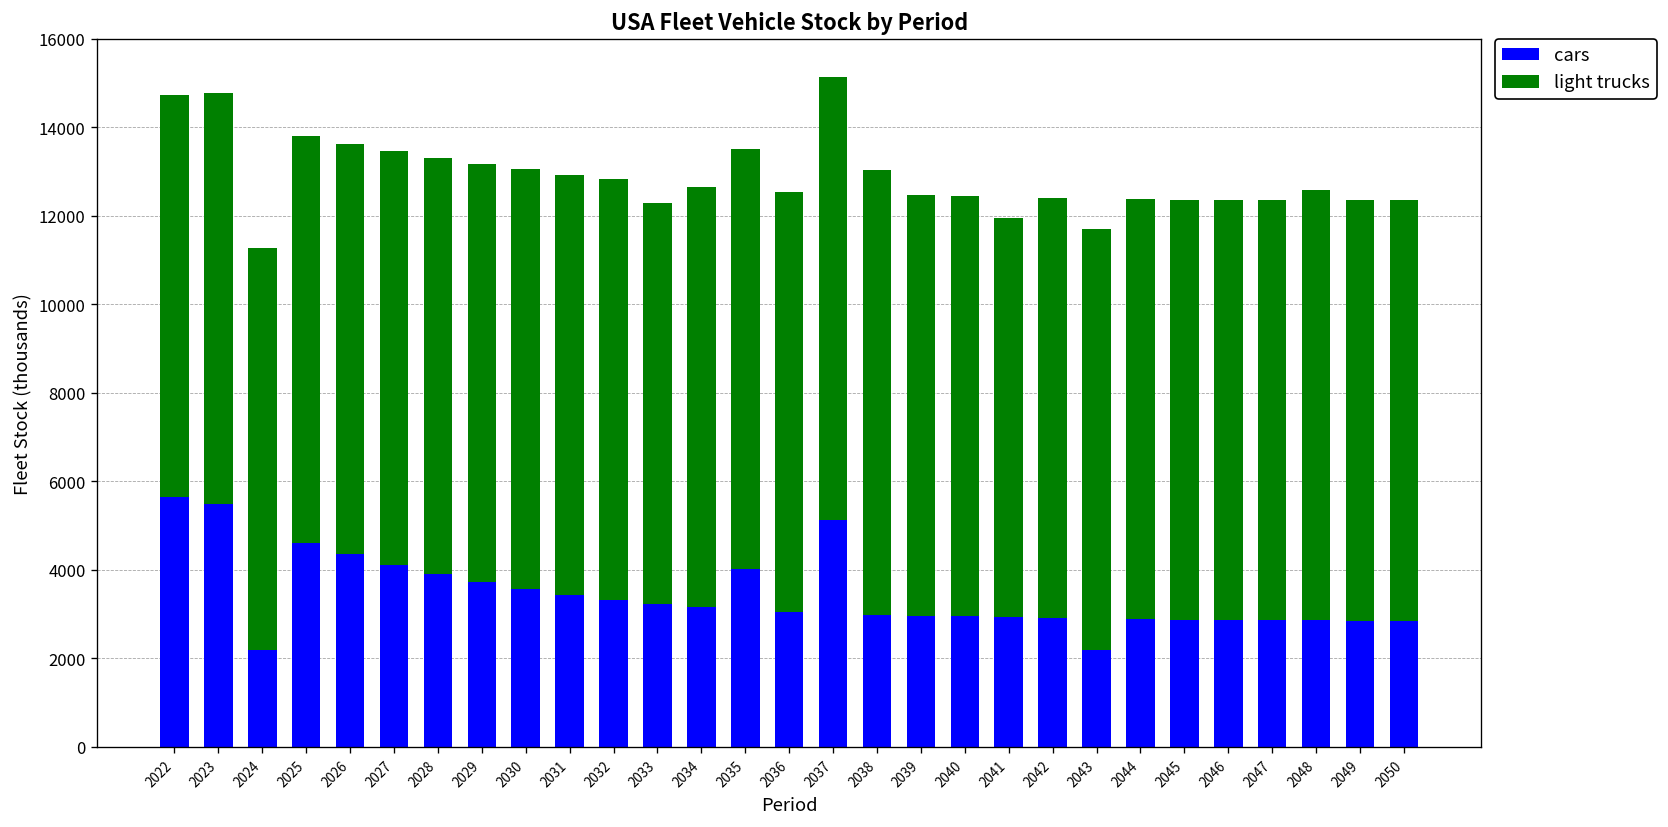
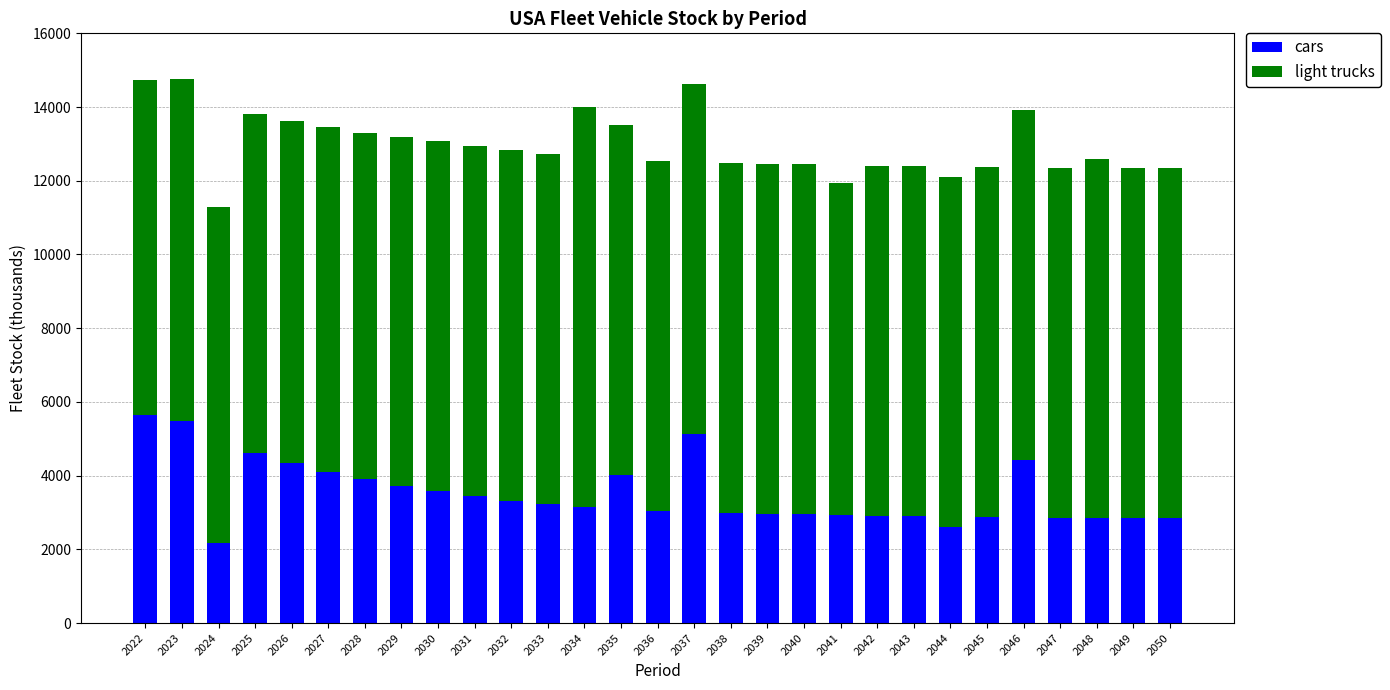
light trucks, 2033: 9100 -> 9500
light trucks, 2034: 9500 -> 10900
light trucks, 2037: 10000 -> 9500
light trucks, 2038: 10100 -> 9500
cars, 2043: 2200 -> 2900
cars, 2044: 2900 -> 2600
cars, 2046: 2900 -> 4400
